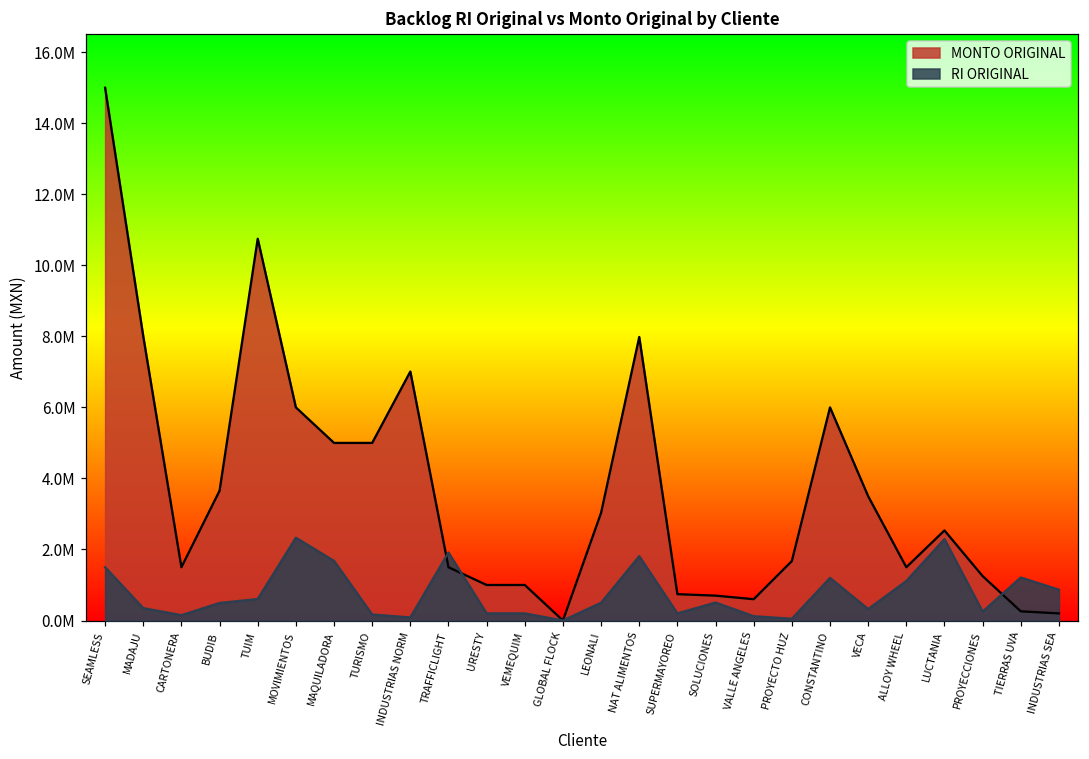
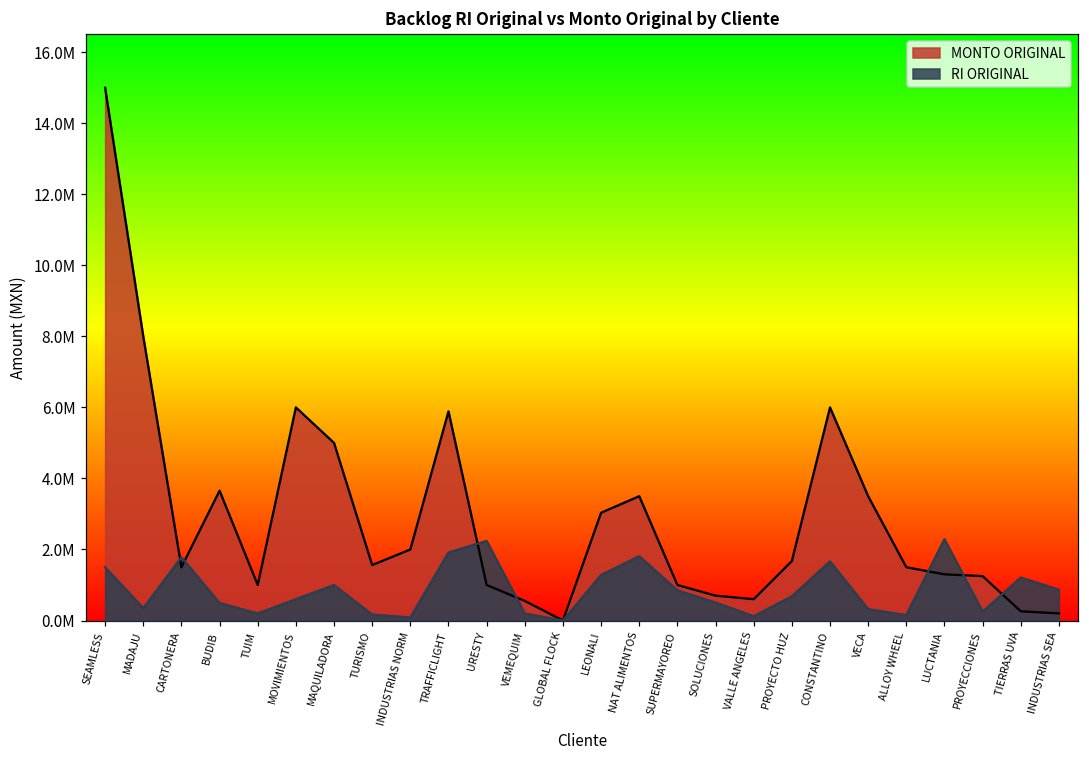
RI ORIGINAL, CARTONERA: 200000 -> 1800000
MONTO ORIGINAL, TUIM: 10700000 -> 1000000
RI ORIGINAL, TUIM: 600000 -> 200000
RI ORIGINAL, MOVIMIENTOS: 2300000 -> 600000
RI ORIGINAL, MAQUILADORA: 1700000 -> 1000000
MONTO ORIGINAL, TURISMO: 5000000 -> 1600000
MONTO ORIGINAL, INDUSTRIAS NORM: 7000000 -> 2000000
MONTO ORIGINAL, TRAFFICLIGHT: 1500000 -> 5900000
RI ORIGINAL, URESTY: 200000 -> 2200000
MONTO ORIGINAL, VEMEQUIM: 1000000 -> 600000
RI ORIGINAL, LEONALI: 500000 -> 1300000
MONTO ORIGINAL, NAT ALIMENTOS: 8000000 -> 3500000
MONTO ORIGINAL, SUPERMAYOREO: 700000 -> 1000000
RI ORIGINAL, SUPERMAYOREO: 200000 -> 900000
RI ORIGINAL, PROYECTO HUZ: 100000 -> 700000
RI ORIGINAL, CONSTANTINO: 1200000 -> 1700000
RI ORIGINAL, ALLOY WHEEL: 1100000 -> 200000
MONTO ORIGINAL, LUCTANIA: 2500000 -> 1300000
